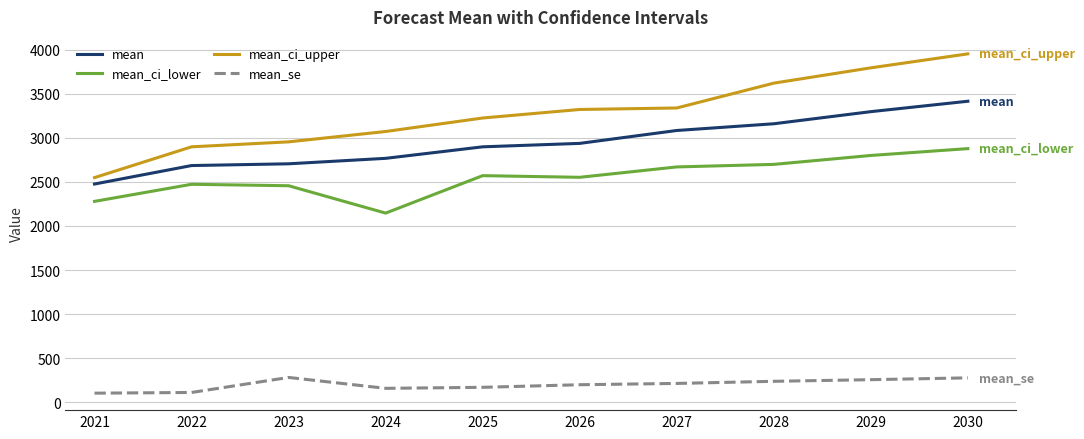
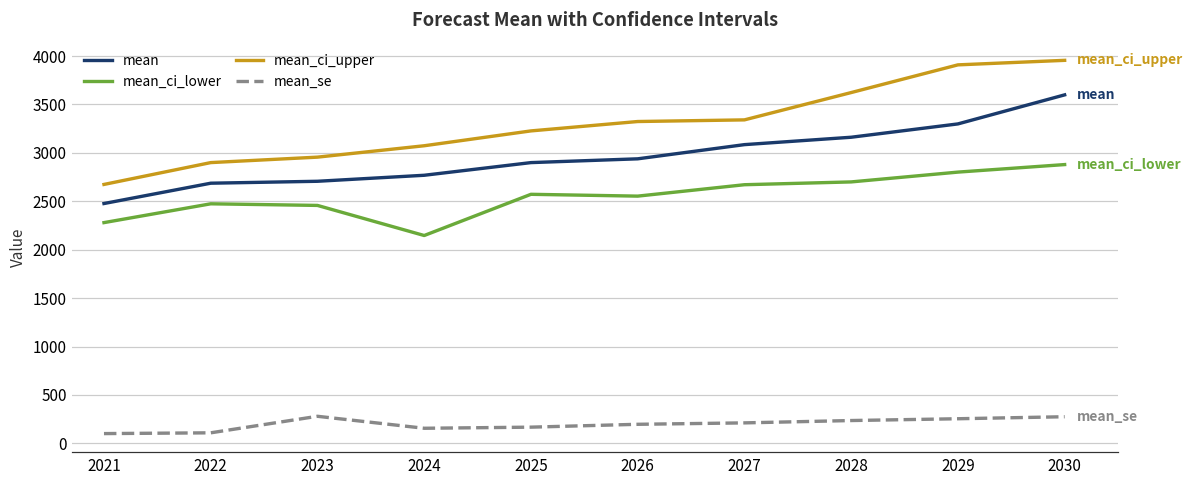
mean_ci_upper, 2021: 2500 -> 2700
mean_ci_upper, 2029: 3800 -> 3900
mean, 2030: 3400 -> 3600
